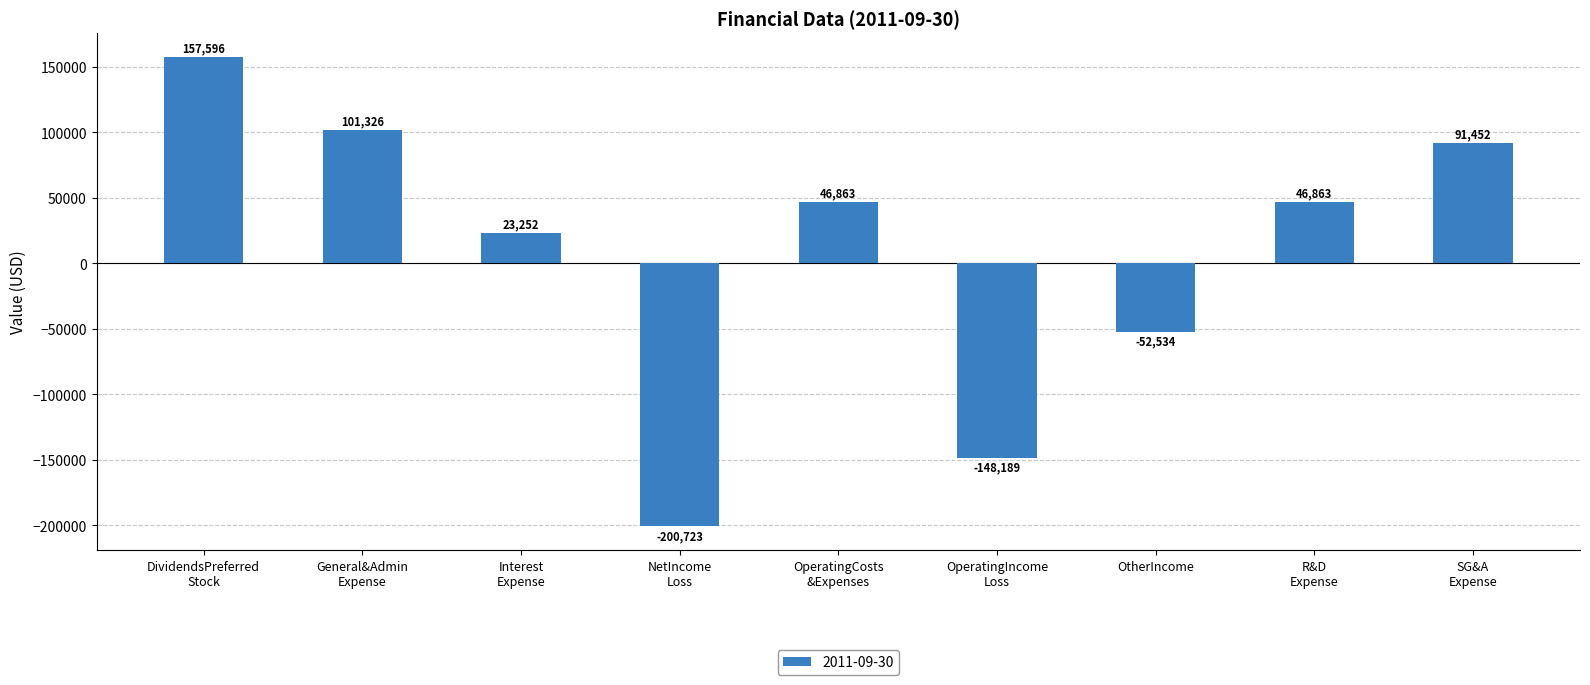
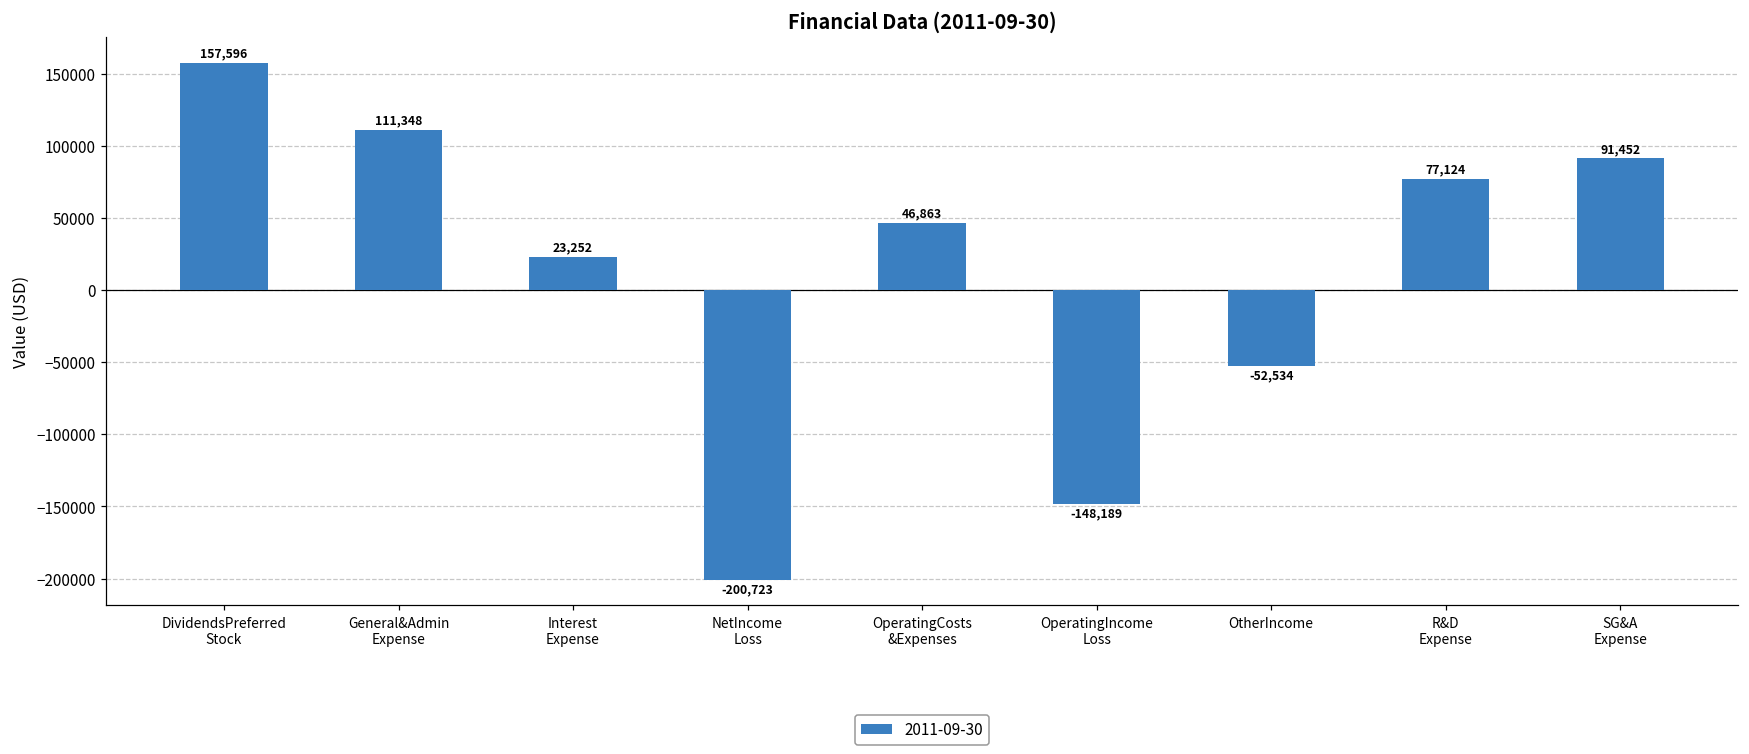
General&Admin Expense: 101,326 -> 111,348
R&D Expense: 46,863 -> 77,124
